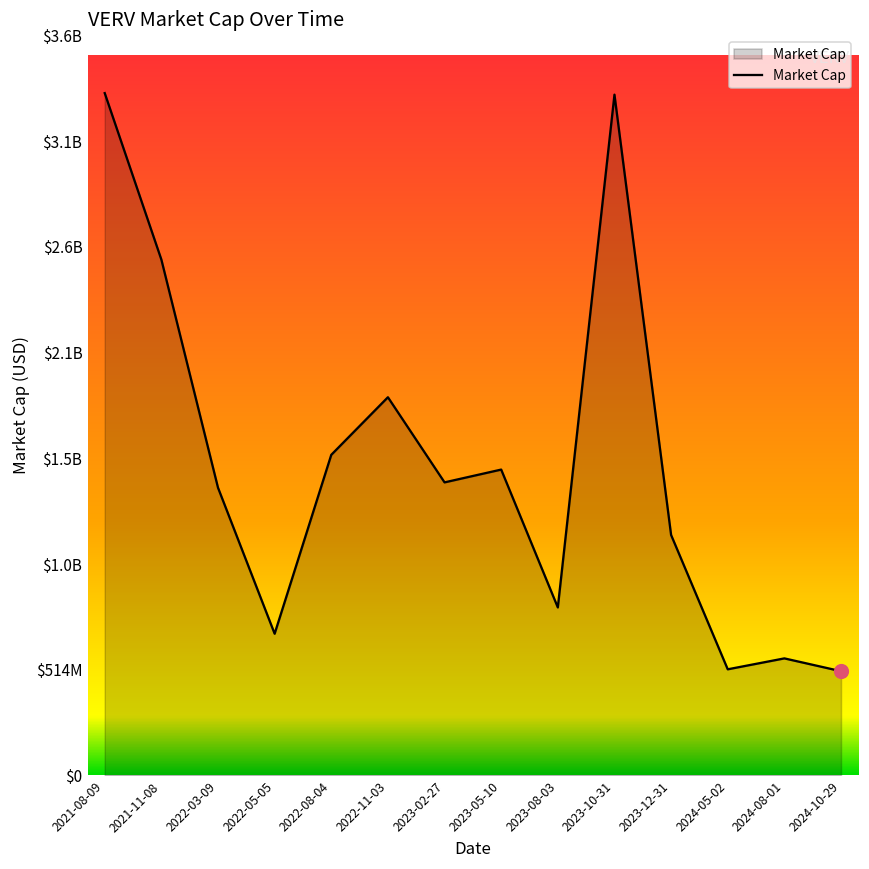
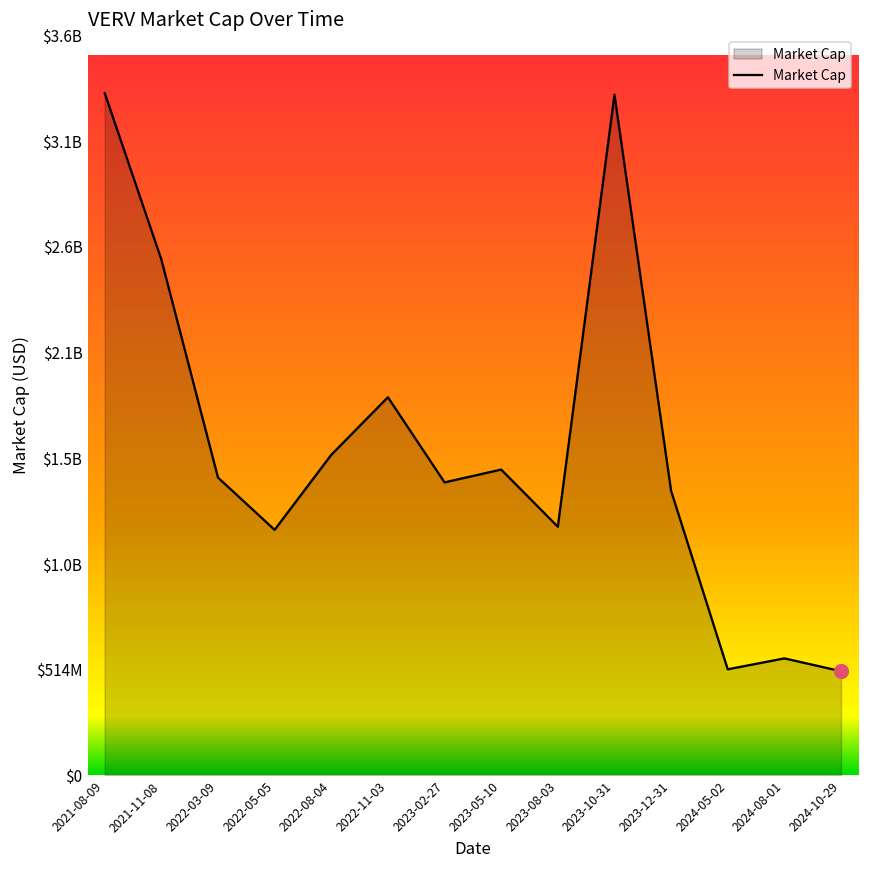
Market Cap, 2022-03-09: $1400000000 -> $1450000000
Market Cap, 2022-05-05: $690000000 -> $1190000000
Market Cap, 2023-08-03: $820000000 -> $1210000000
Market Cap, 2023-12-31: $1170000000 -> $1380000000
